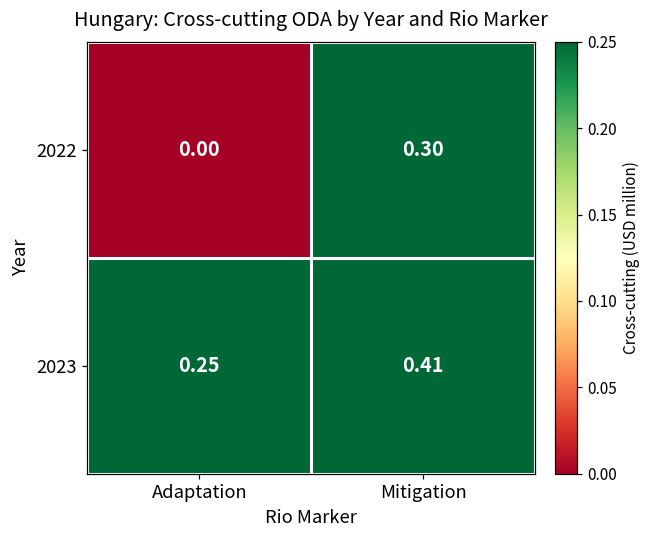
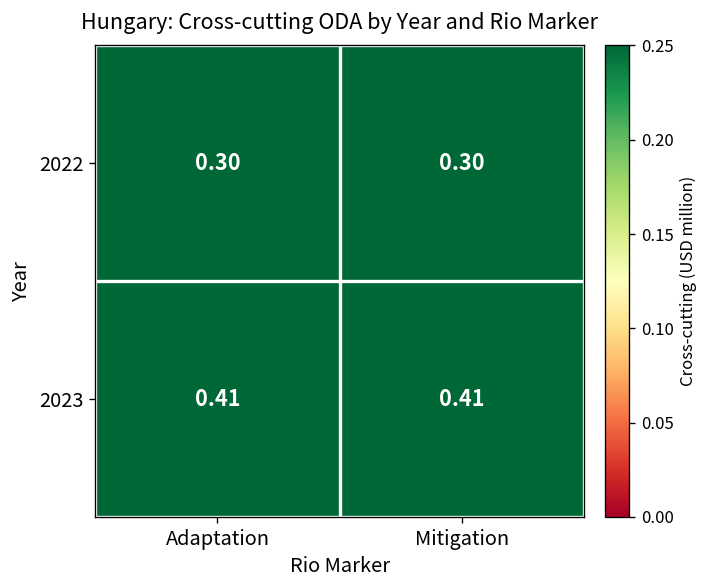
2022, Adaptation: 0.00 -> 0.30
2023, Adaptation: 0.25 -> 0.41
